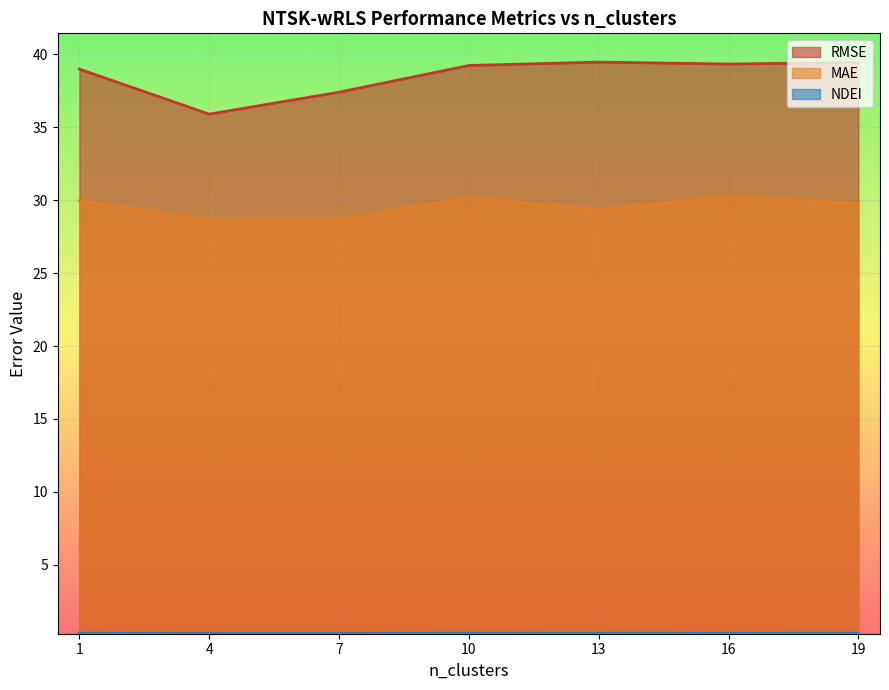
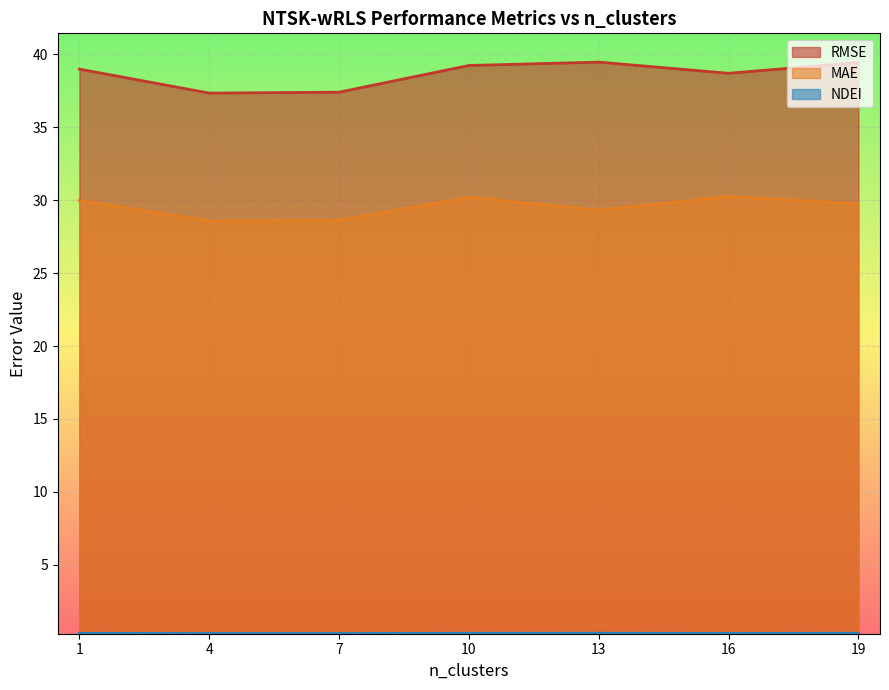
RMSE, 4: 35.9 -> 37.3
RMSE, 16: 39.3 -> 38.7
